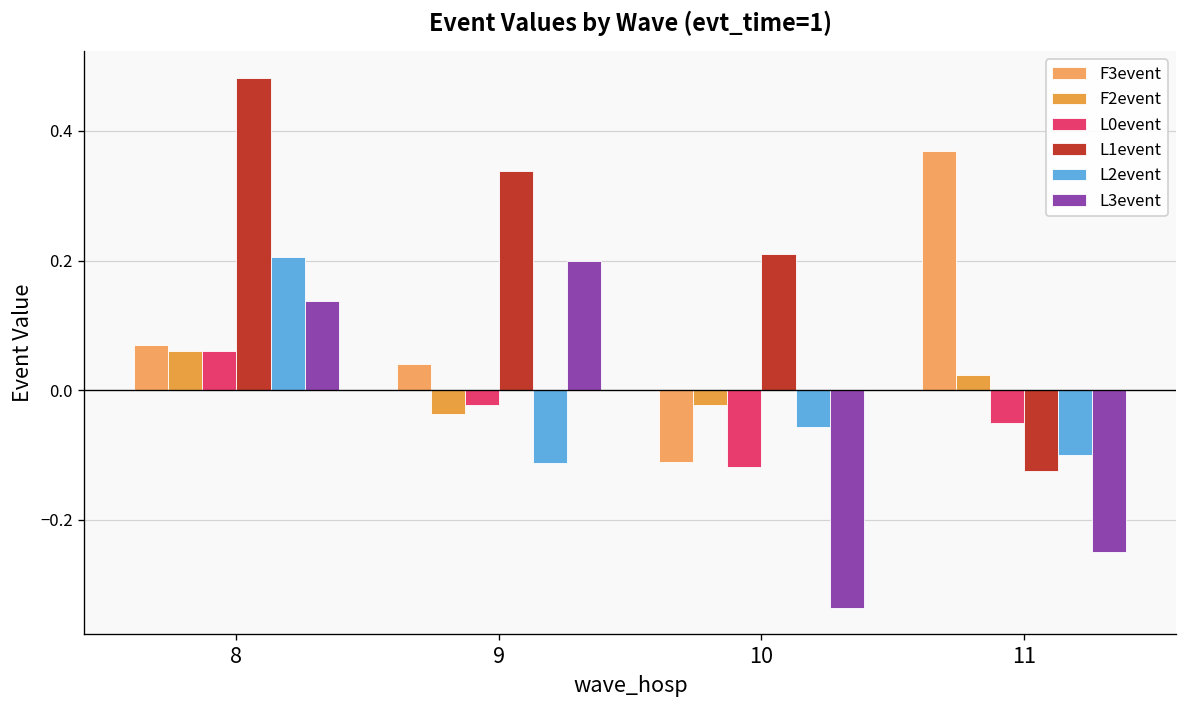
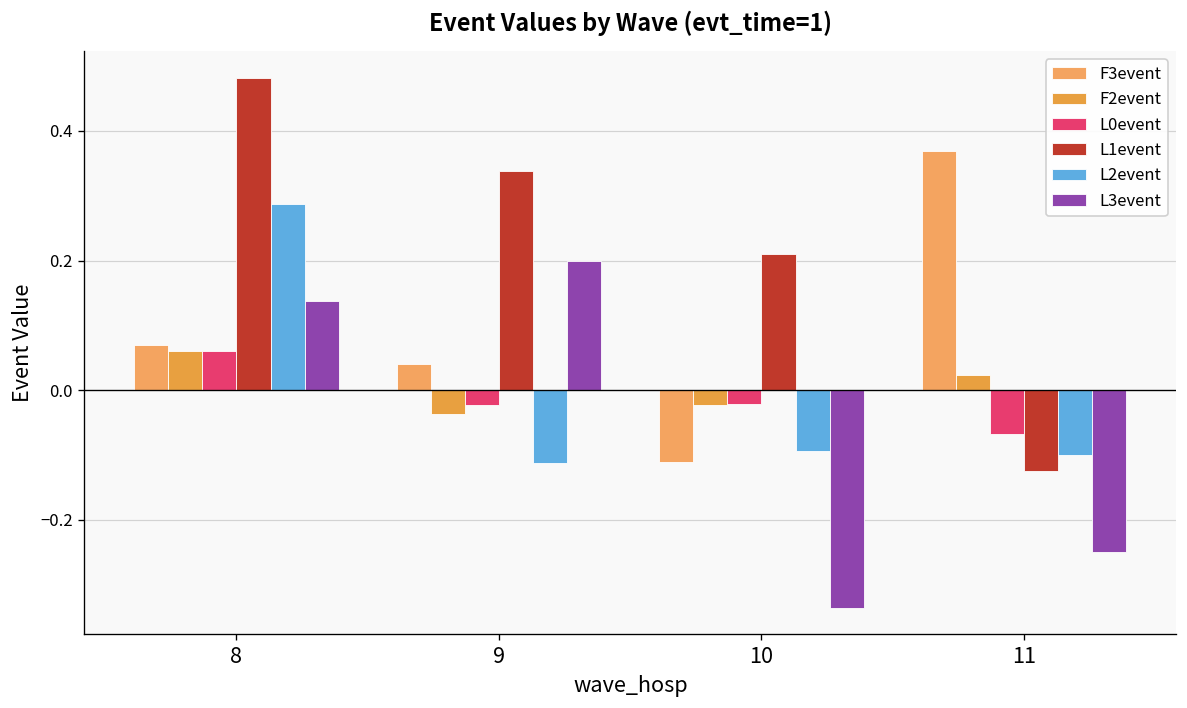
L2event, 8: 0.21 -> 0.29
L0event, 10: -0.12 -> -0.02
L2event, 10: -0.06 -> -0.09
L0event, 11: -0.05 -> -0.07
